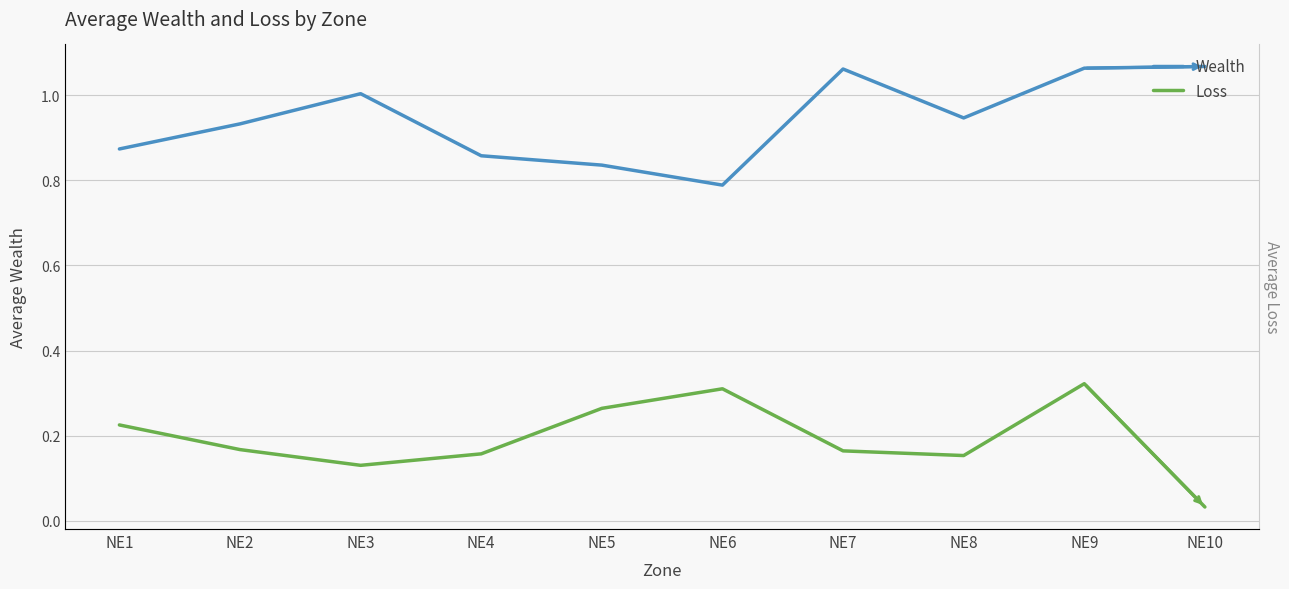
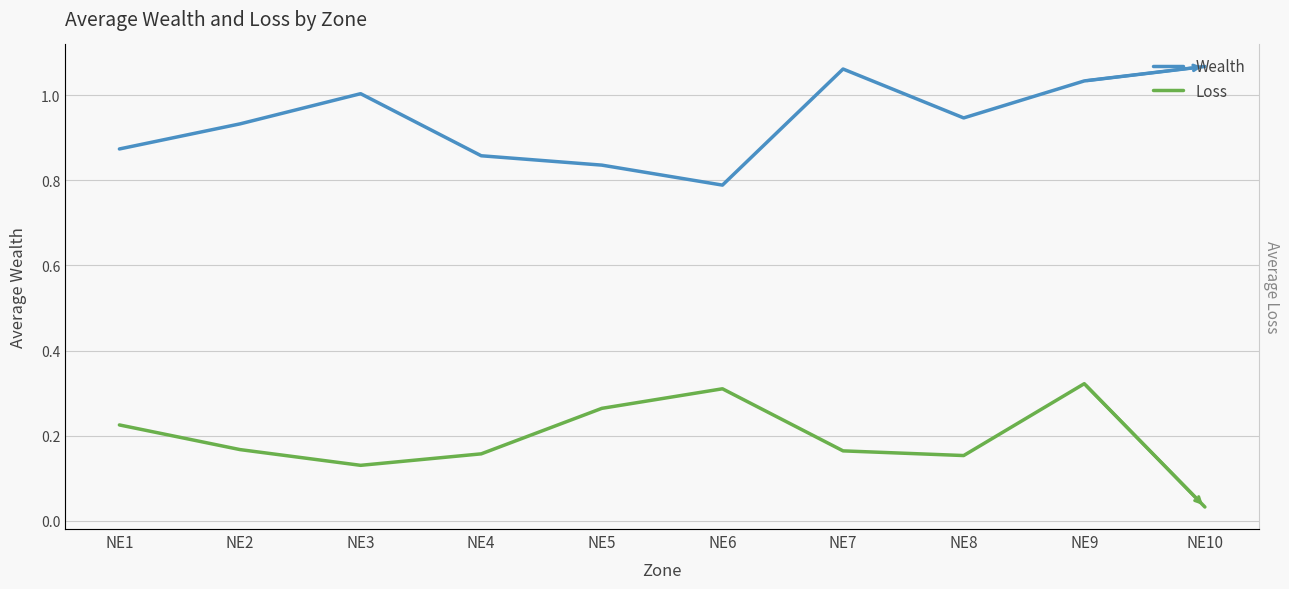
Wealth, NE9: 1.06 -> 1.03
